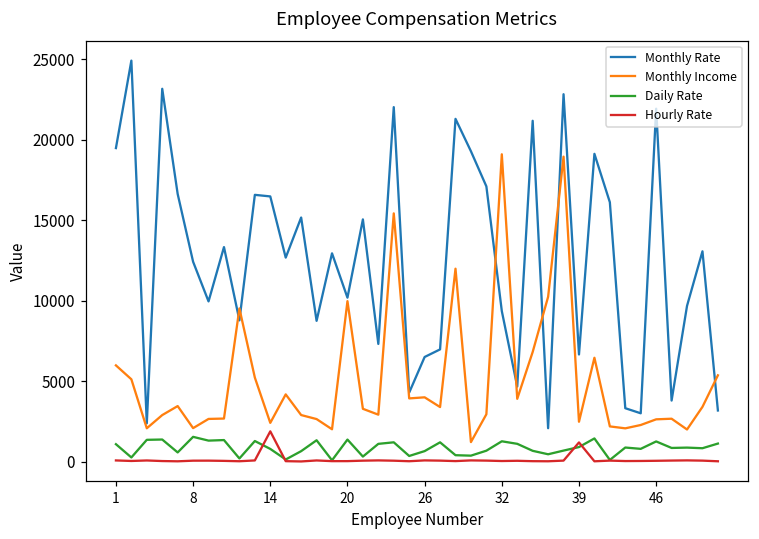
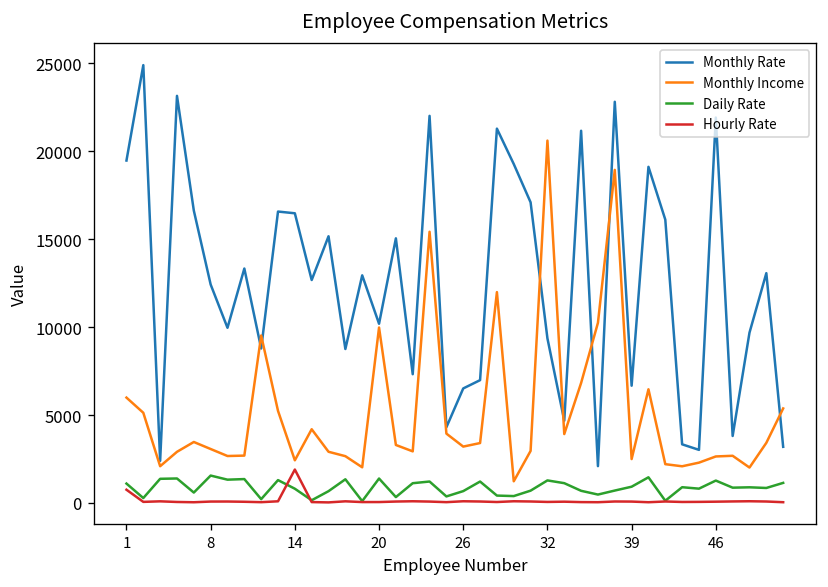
Hourly Rate, 1: 100 -> 800
Monthly Income, 8: 2100 -> 3100
Monthly Income, 26: 4000 -> 3200
Monthly Income, 32: 19100 -> 20600
Hourly Rate, 39: 1200 -> 100
